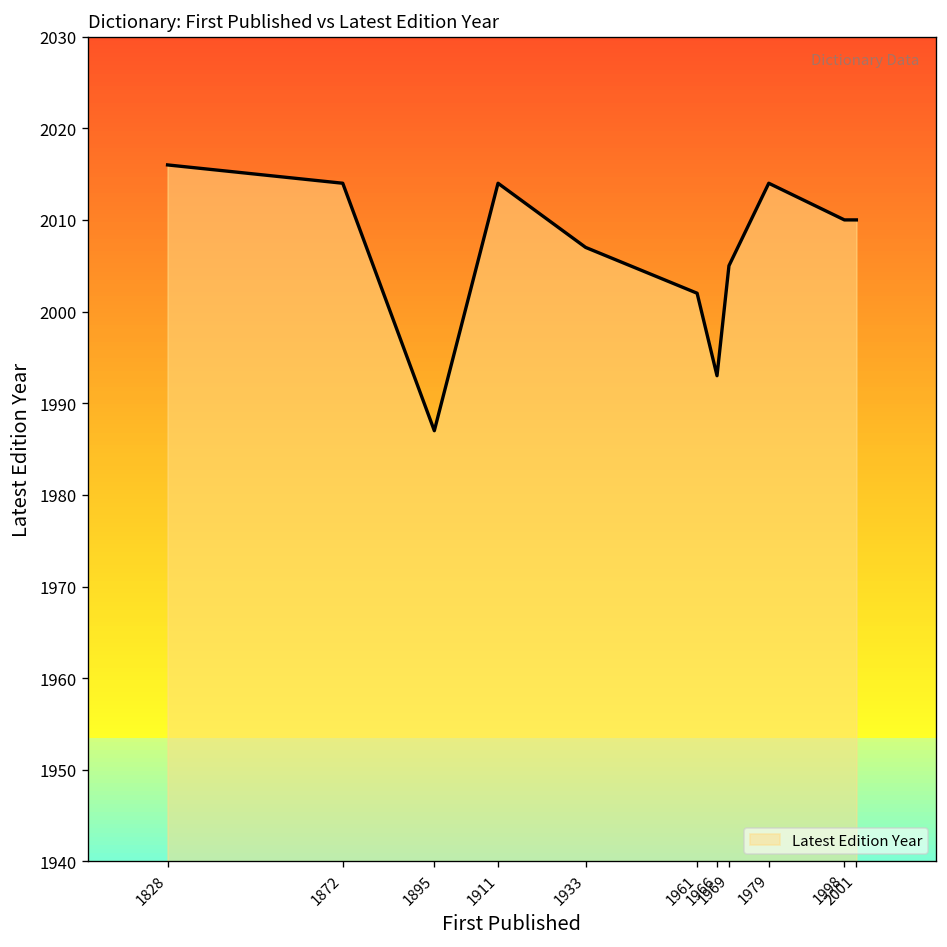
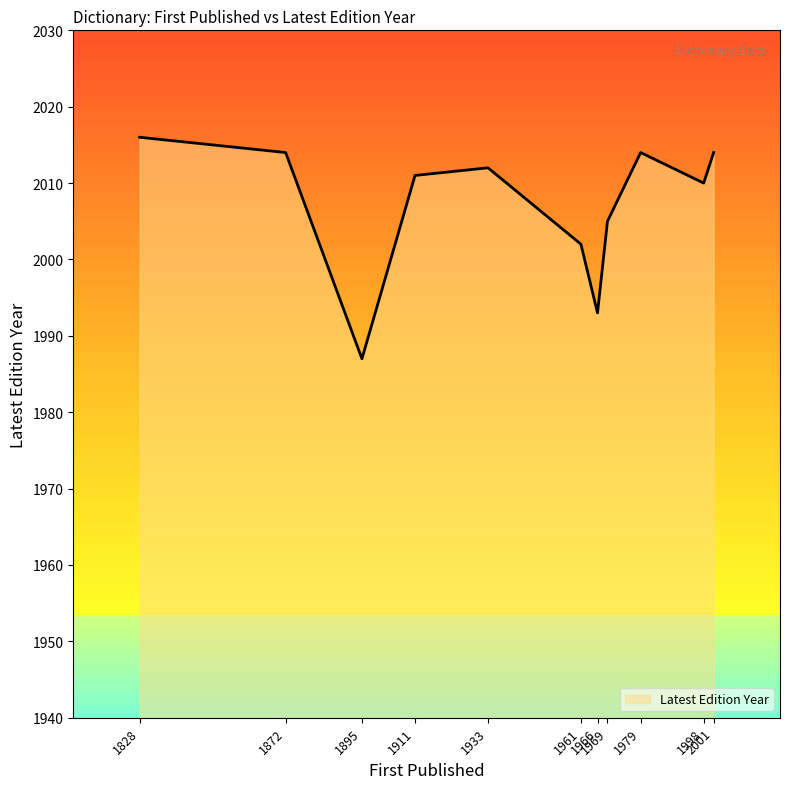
Latest Edition Year, 1911: 2014 -> 2011
Latest Edition Year, 1933: 2007 -> 2012
Latest Edition Year, 2001: 2010 -> 2014
